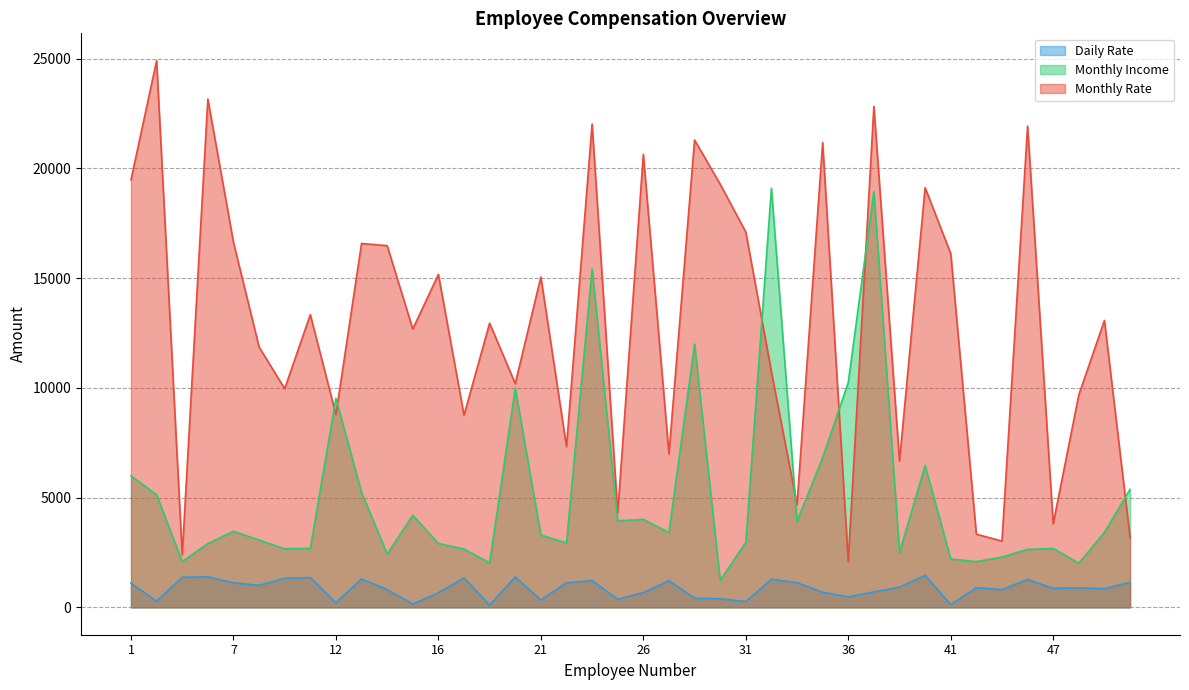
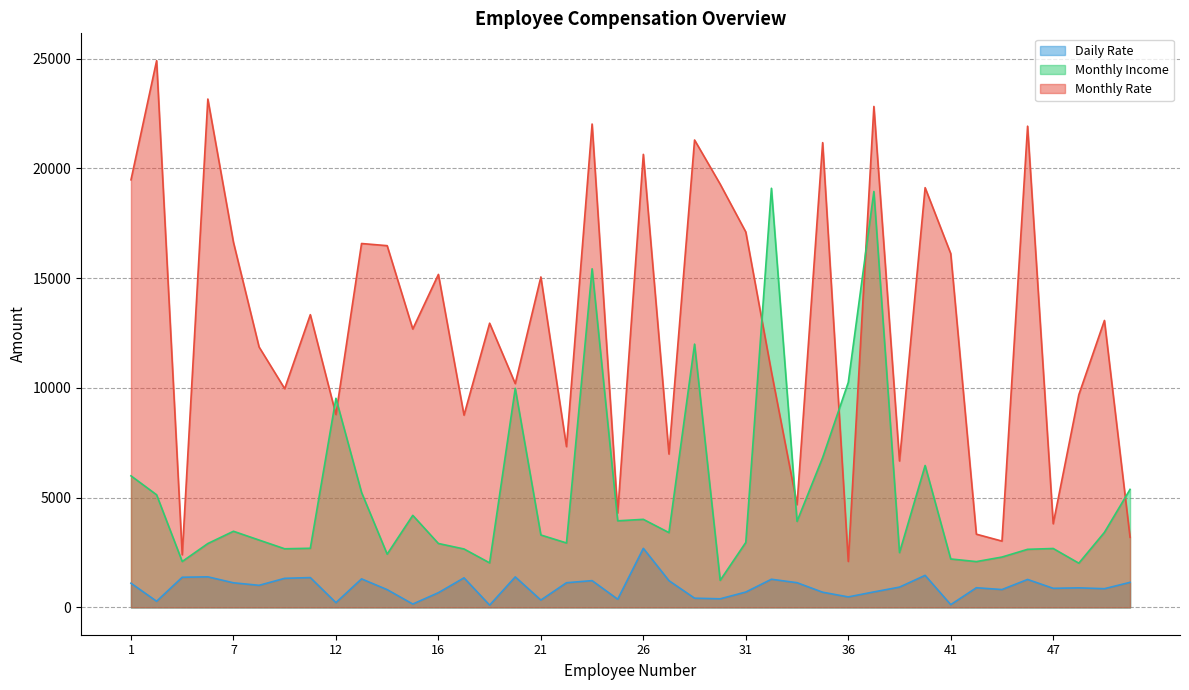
Daily Rate, 26: 700 -> 2700
Daily Rate, 31: 300 -> 700
